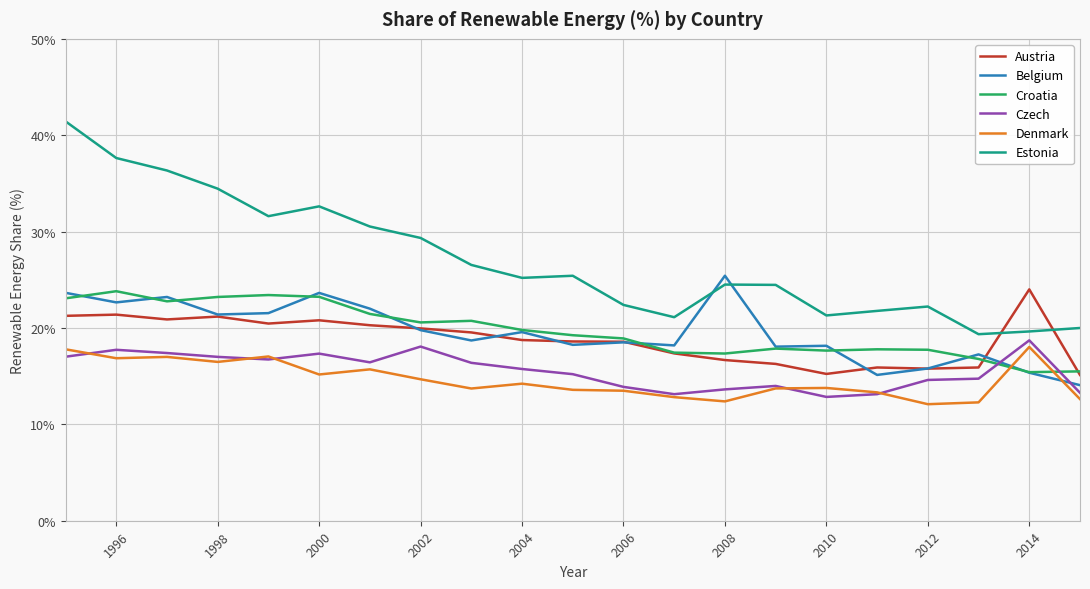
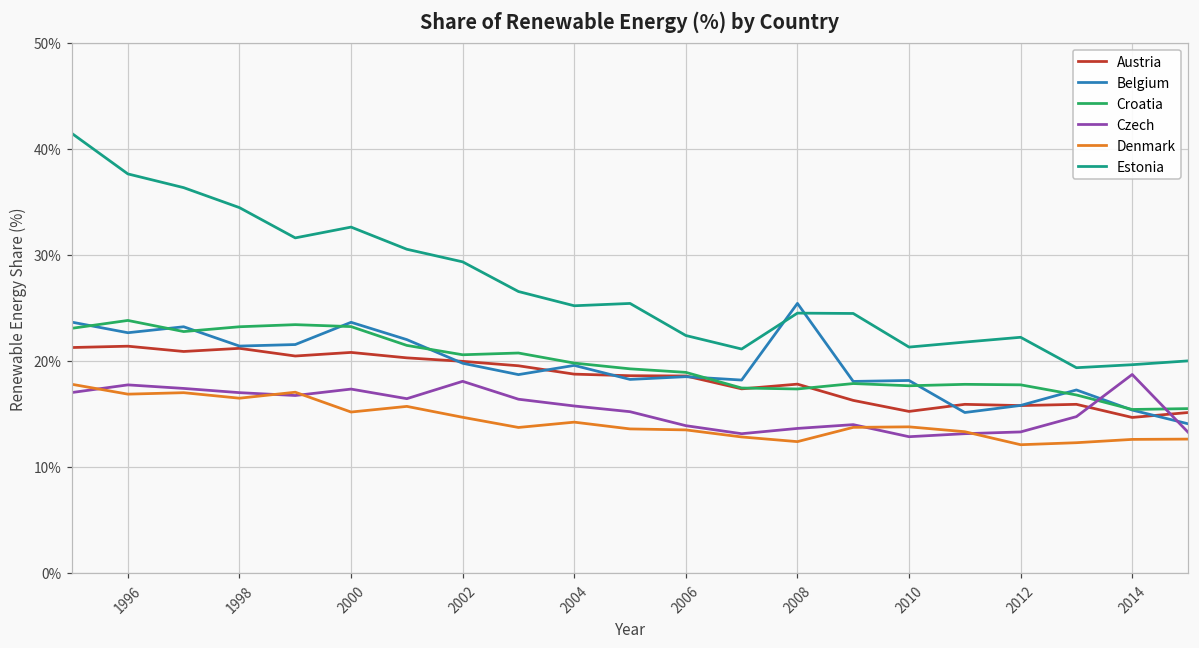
Austria, 2008: 17% -> 18%
Czech, 2012: 15% -> 13%
Austria, 2014: 24% -> 15%
Denmark, 2014: 18% -> 13%
